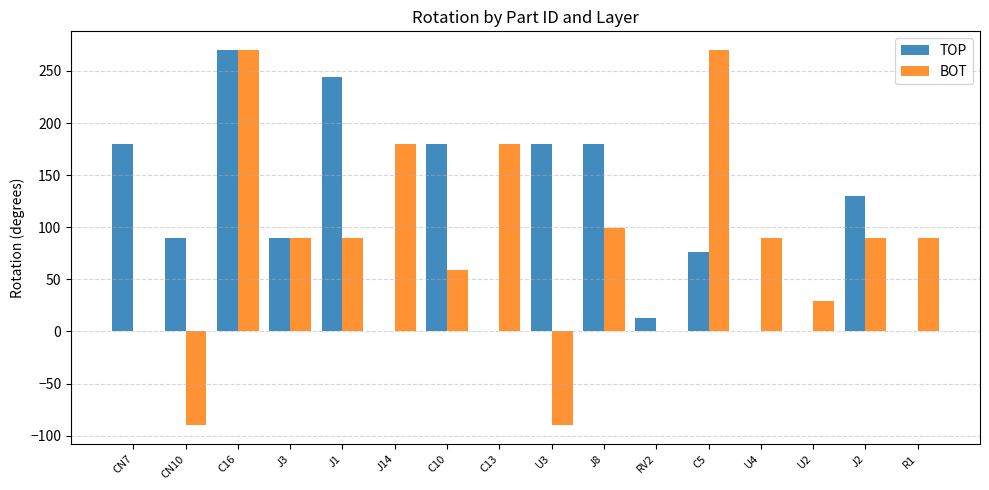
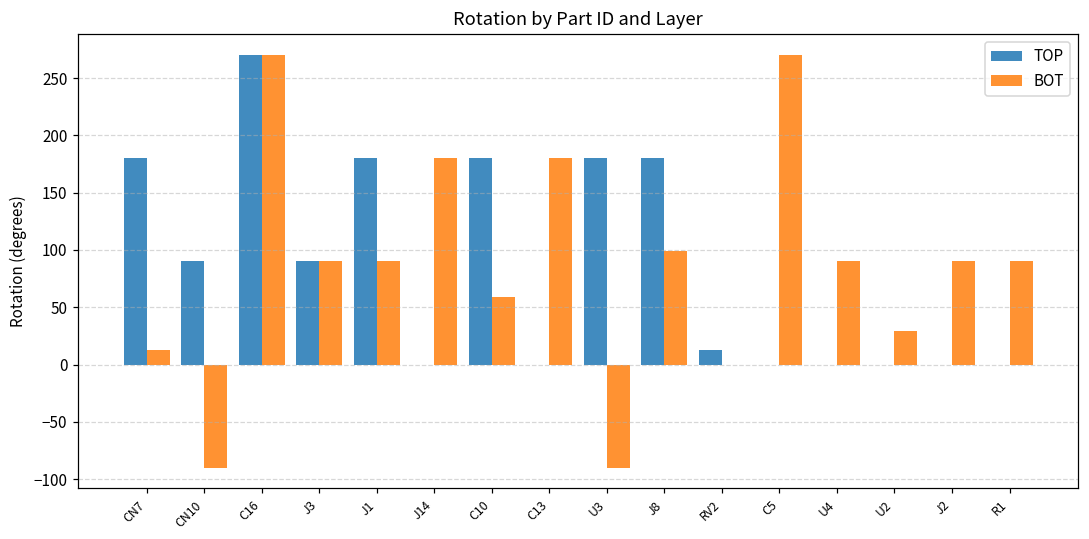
BOT, CN7: 0 -> 13
TOP, J1: 244 -> 180
TOP, C5: 76 -> 0
TOP, J2: 130 -> 0
